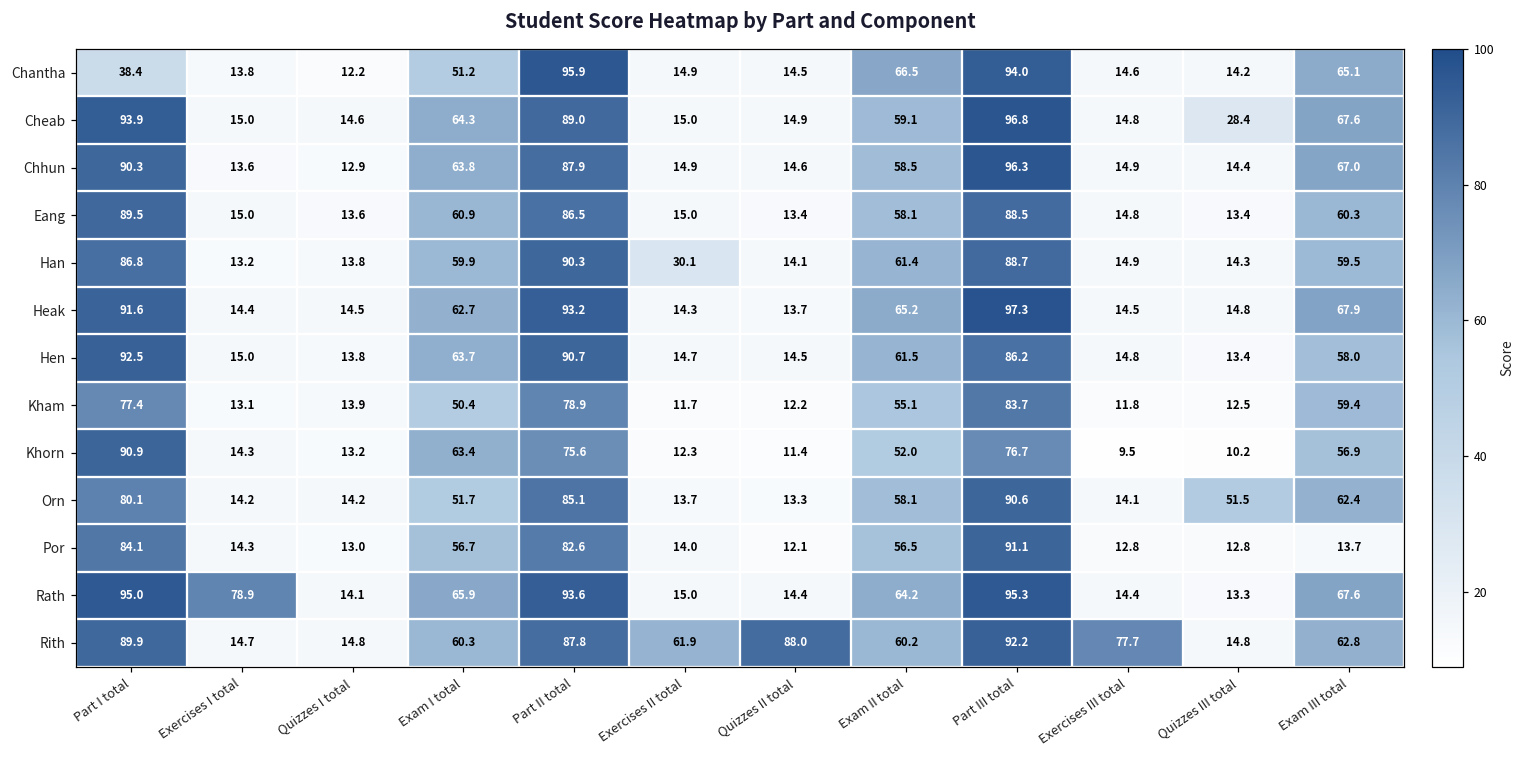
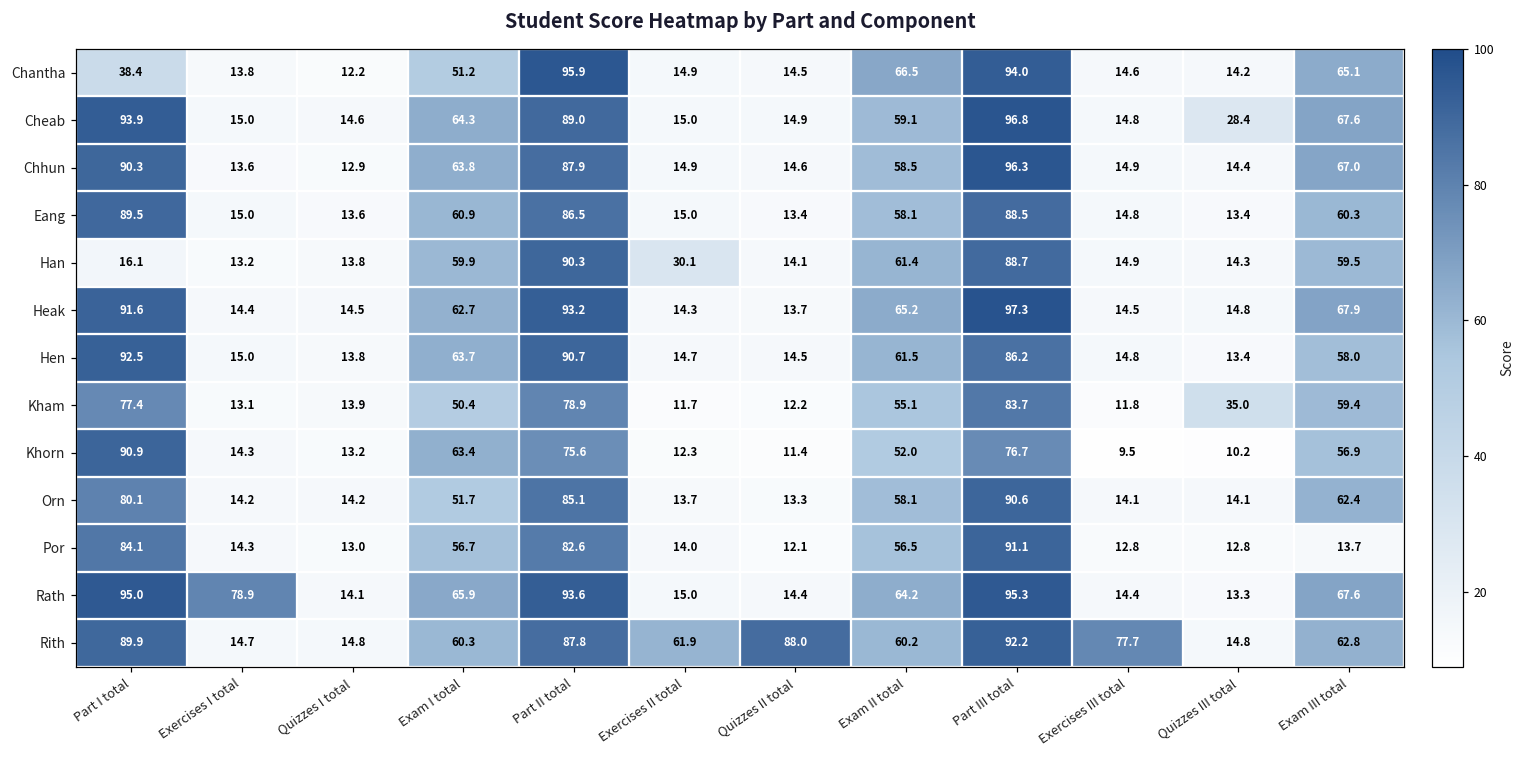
Han, Part I total: 86.8 -> 16.1
Kham, Quizzes III total: 12.5 -> 35.0
Orn, Quizzes III total: 51.5 -> 14.1
